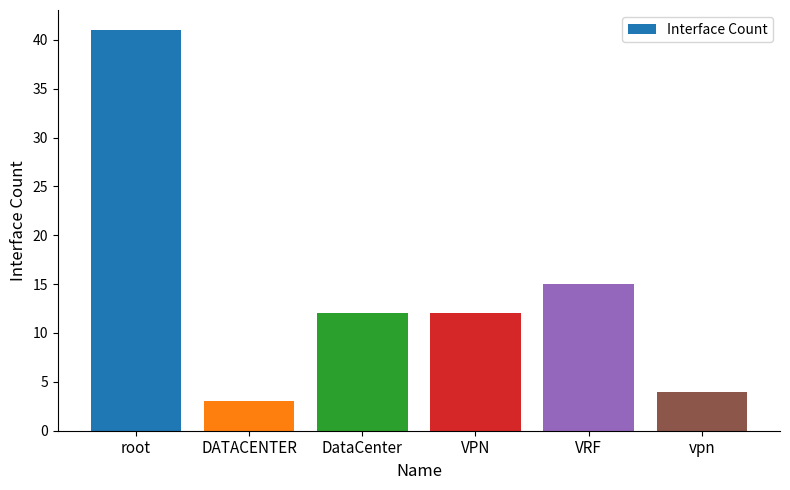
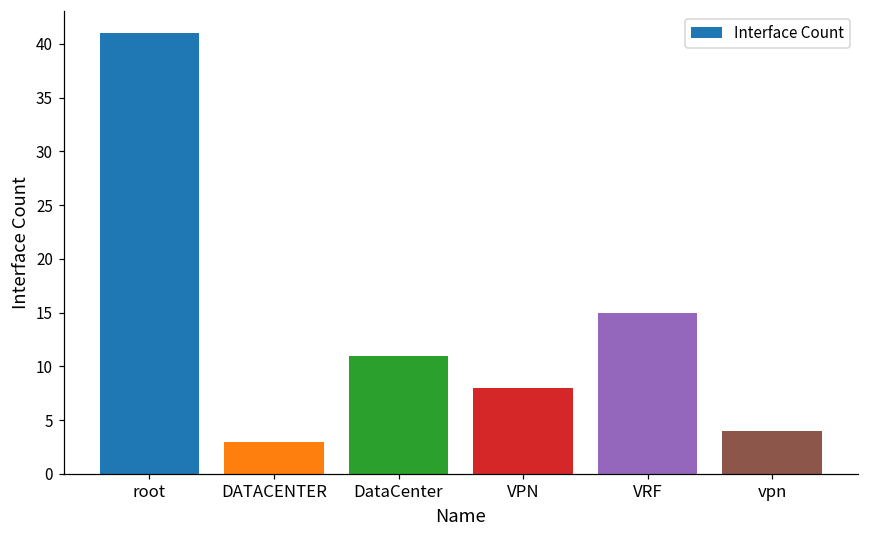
DataCenter: 12 -> 11
VPN: 12 -> 8
